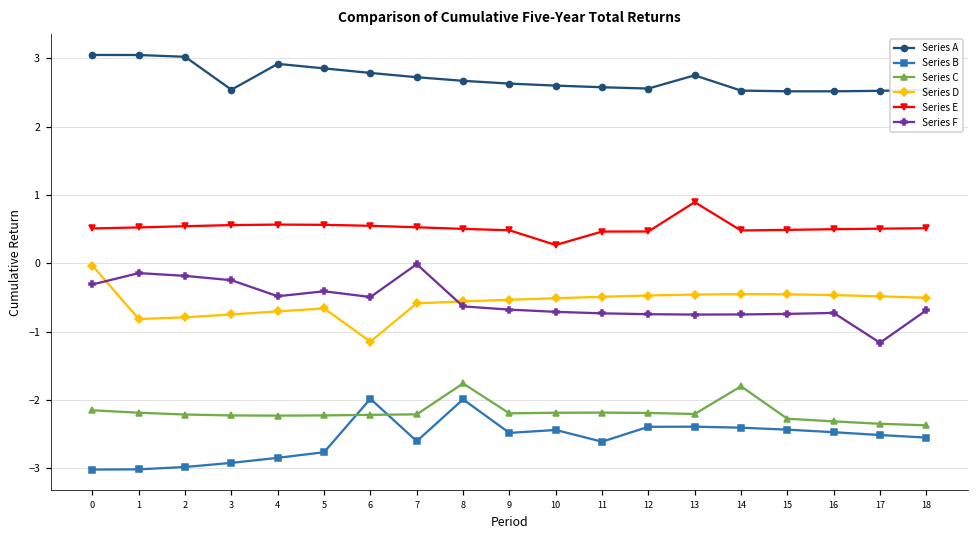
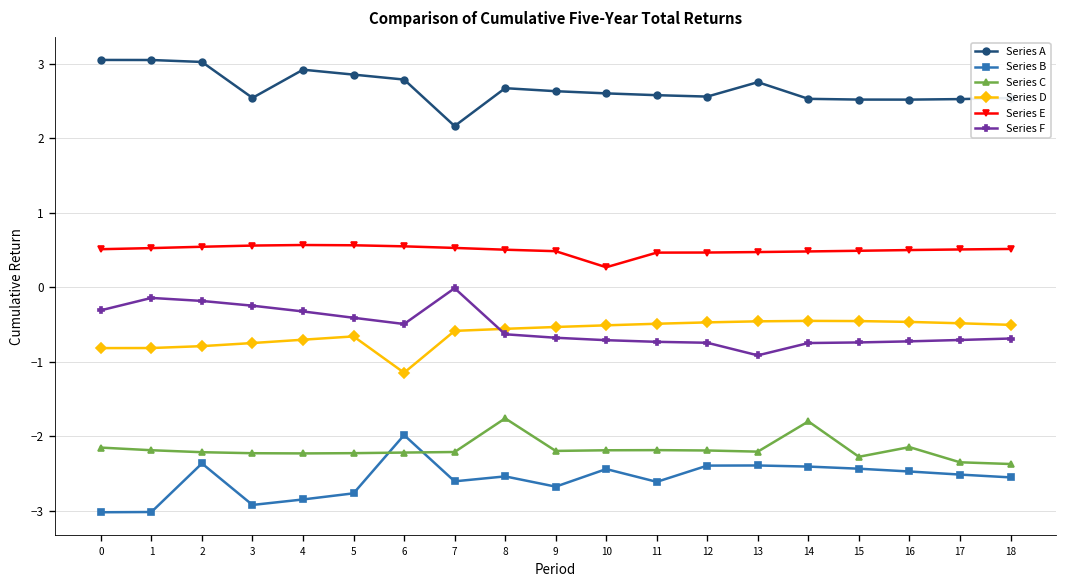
Series D, 0: 0.0 -> -0.8
Series B, 2: -3.0 -> -2.4
Series F, 4: -0.5 -> -0.3
Series A, 7: 2.7 -> 2.2
Series B, 8: -2.0 -> -2.5
Series B, 9: -2.5 -> -2.7
Series E, 13: 0.9 -> 0.5
Series F, 13: -0.8 -> -0.9
Series C, 16: -2.3 -> -2.1
Series F, 17: -1.2 -> -0.7
